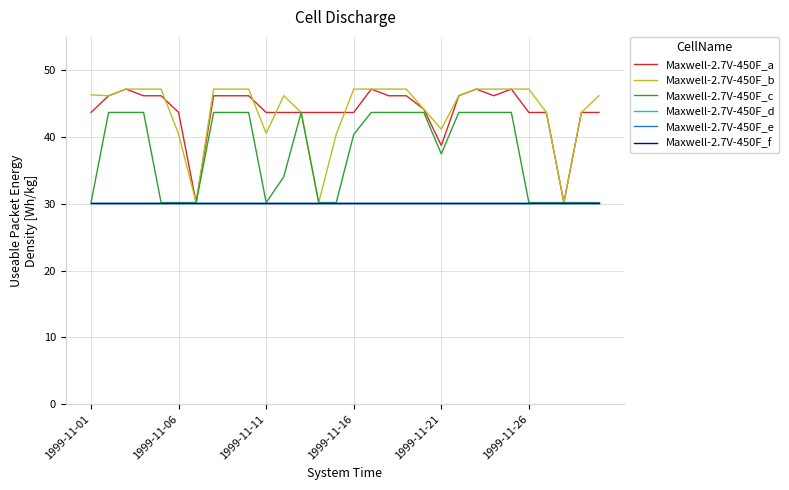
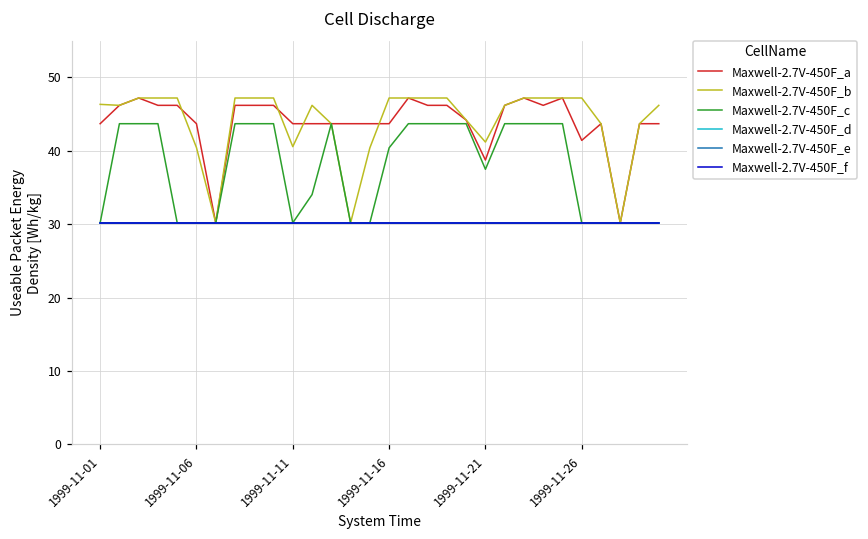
Maxwell-2.7V-450F_a, 1999-11-26: 44 -> 41
